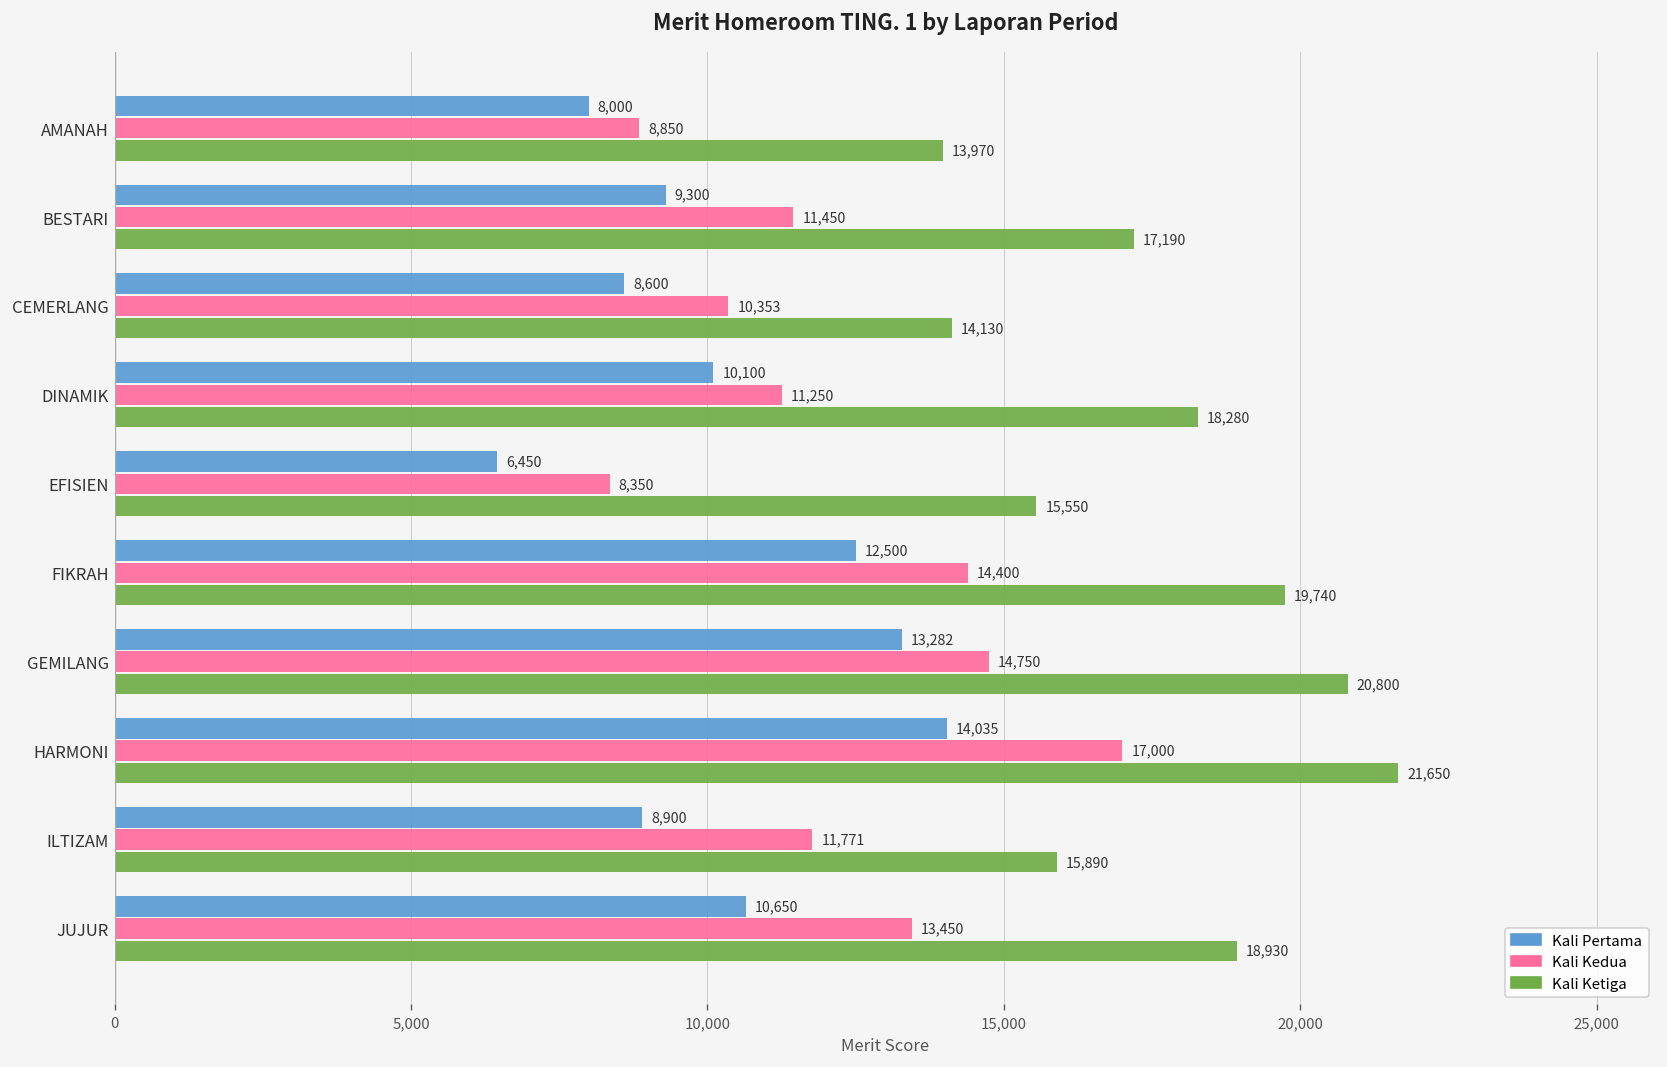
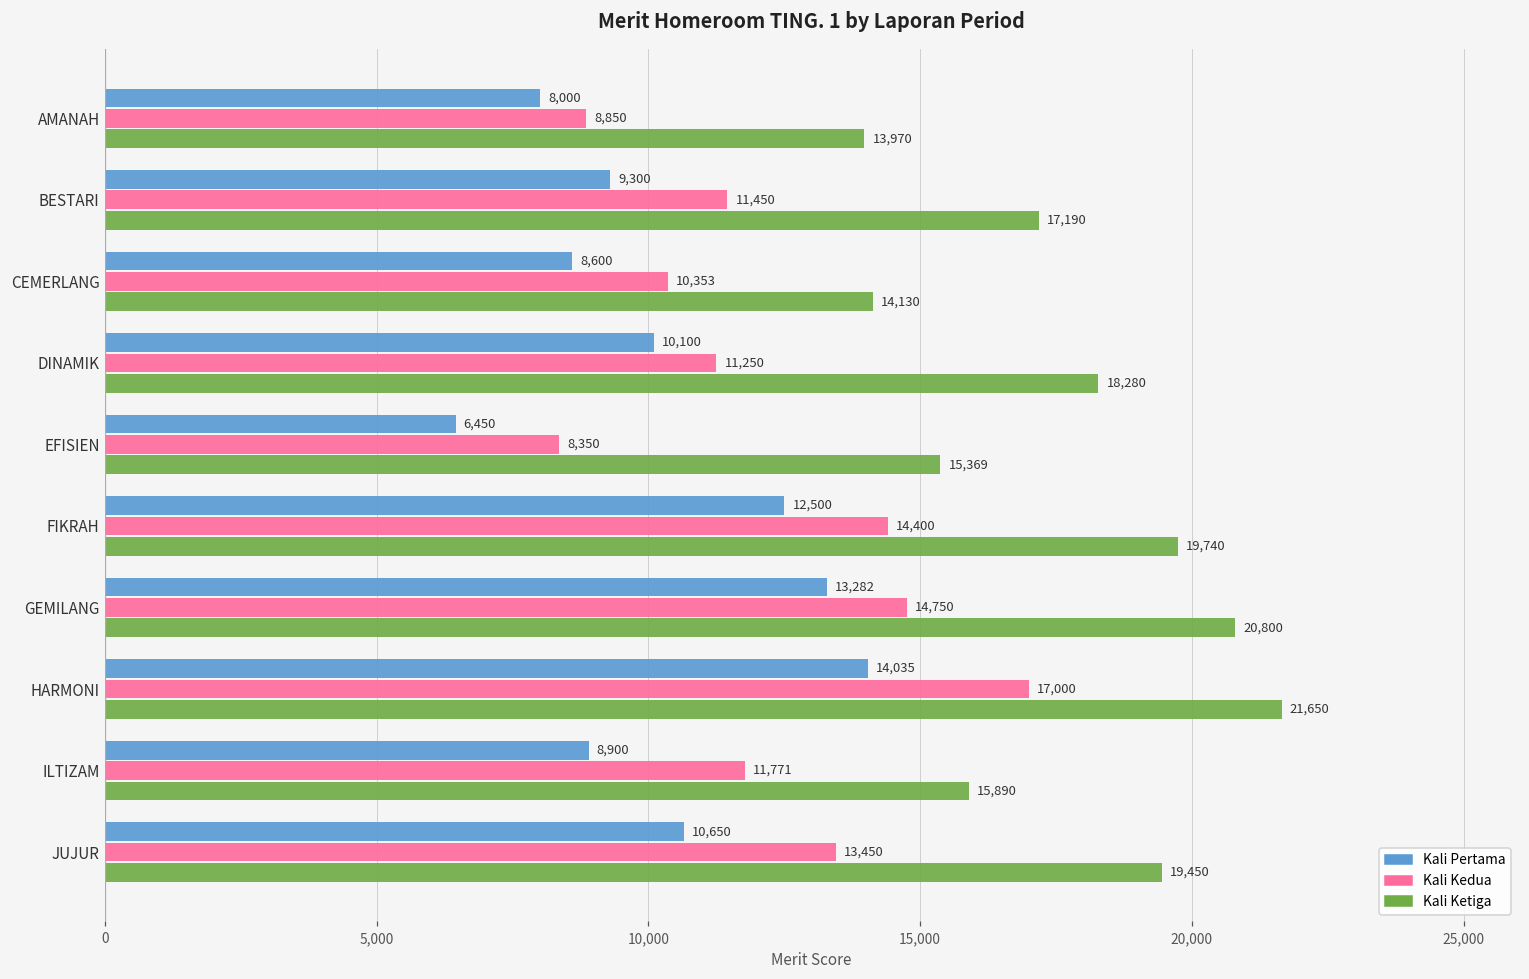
Kali Ketiga, EFISIEN: 15,550 -> 15,369
Kali Ketiga, JUJUR: 18,930 -> 19,450
